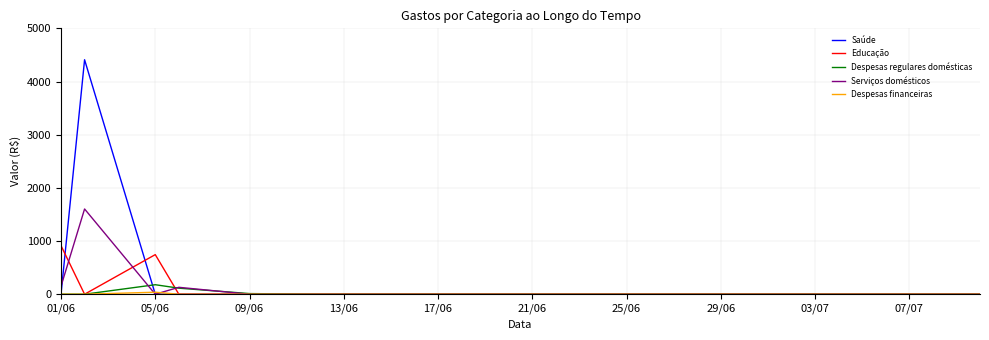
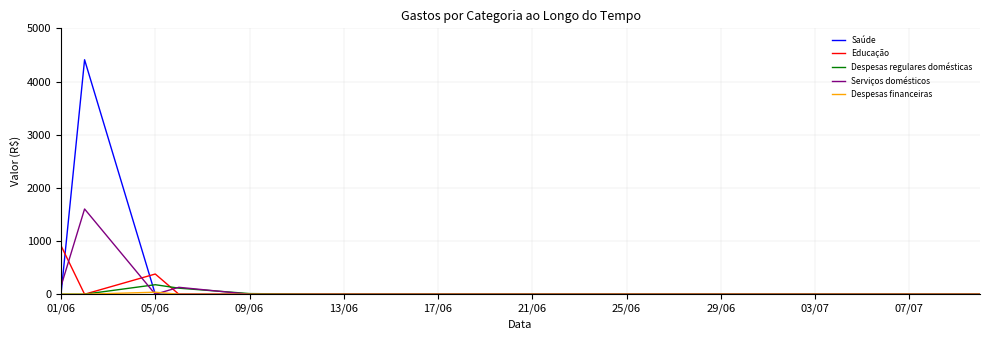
Educação, 05/06: 700 -> 400
